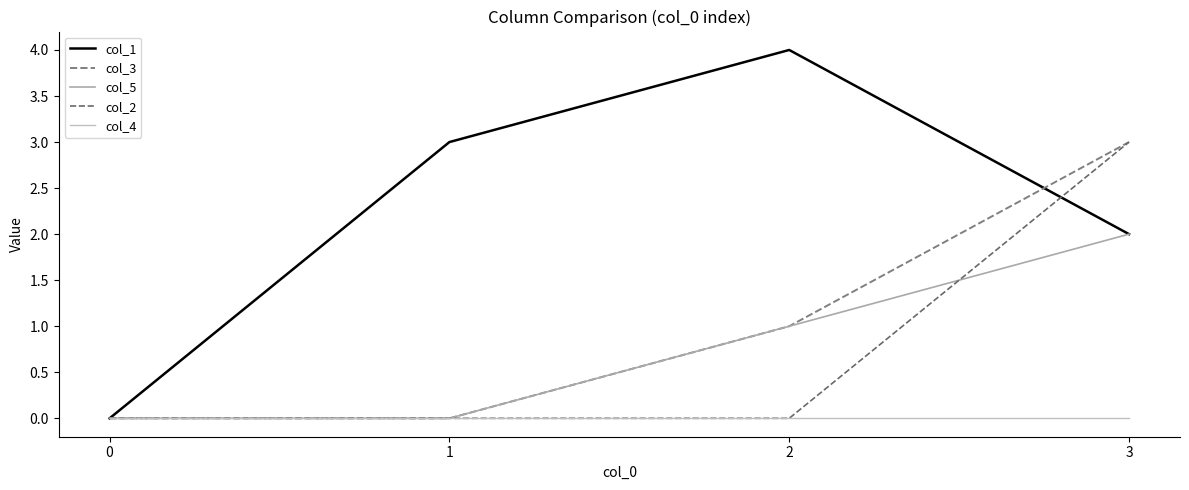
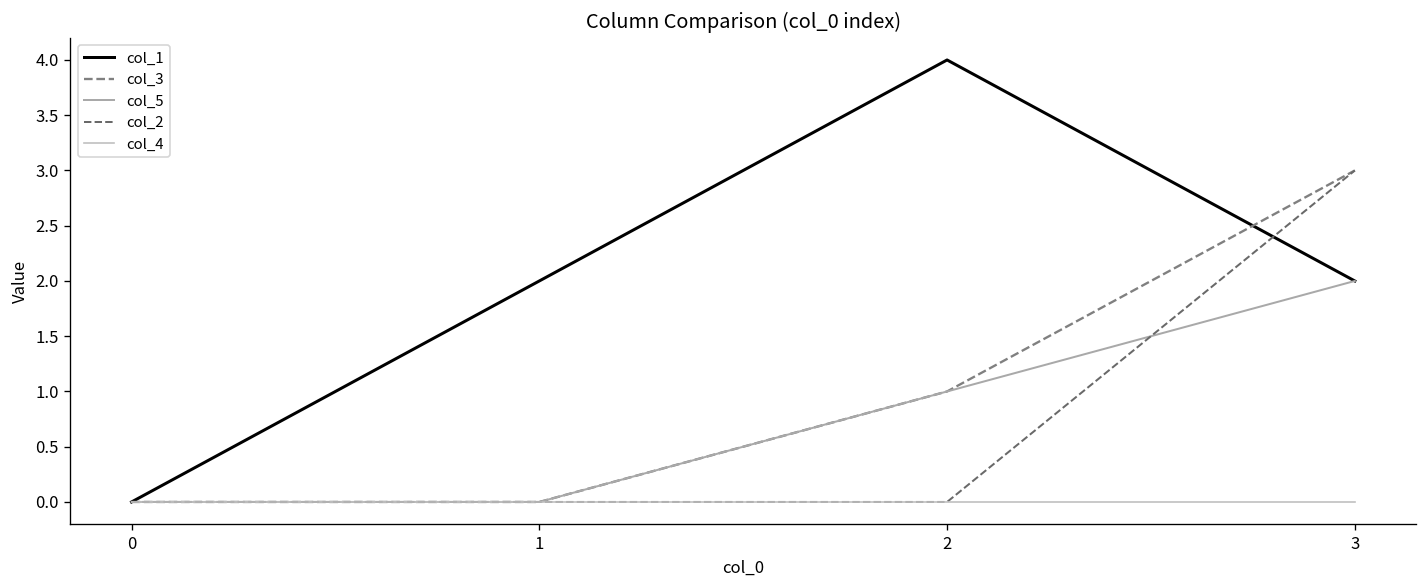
col_1, 1: 3 -> 2
